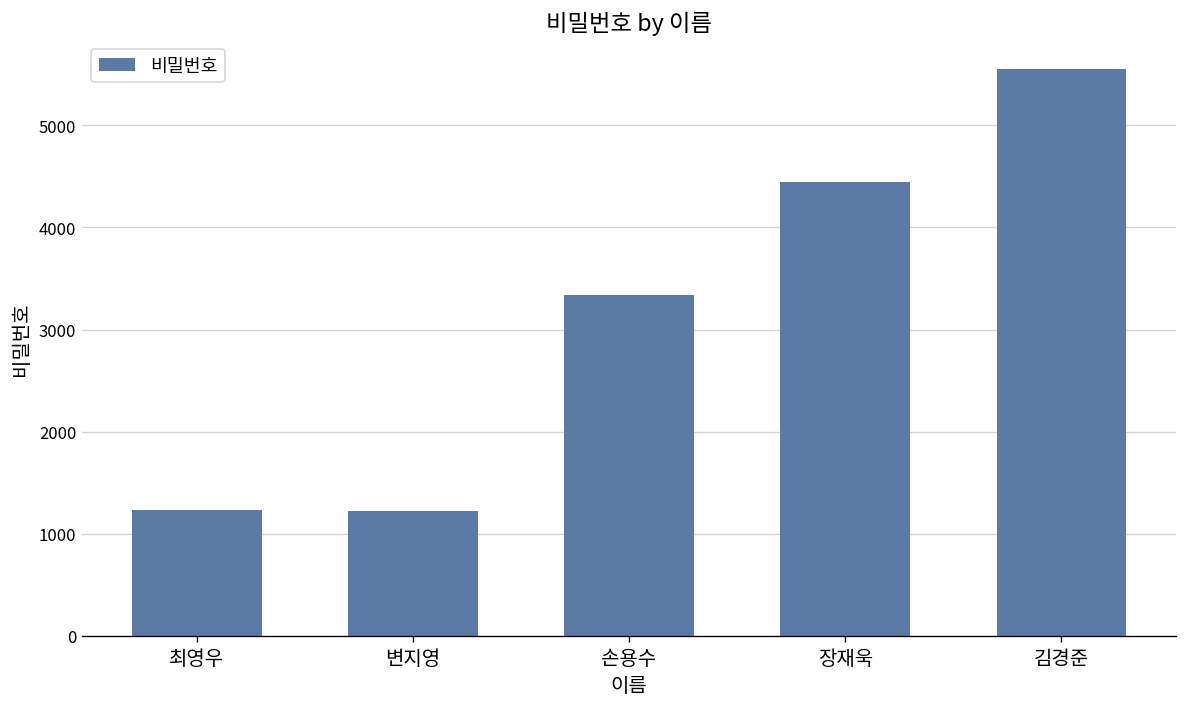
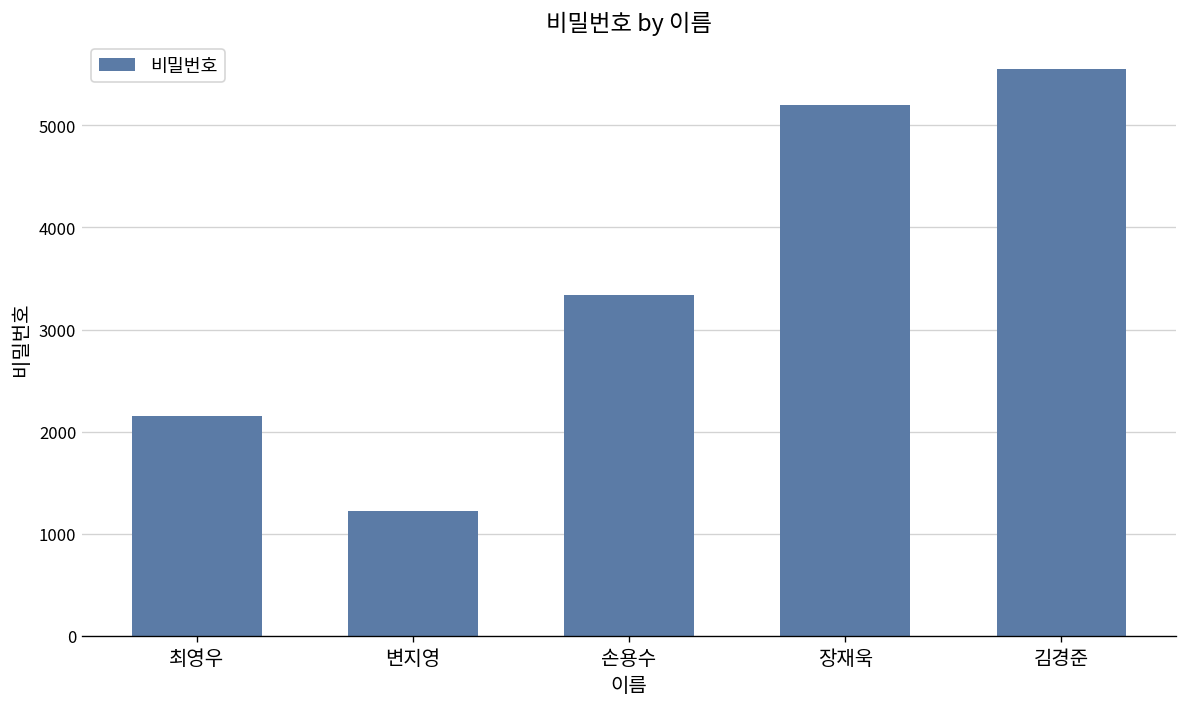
최영우: 1200 -> 2200
장재욱: 4400 -> 5200
